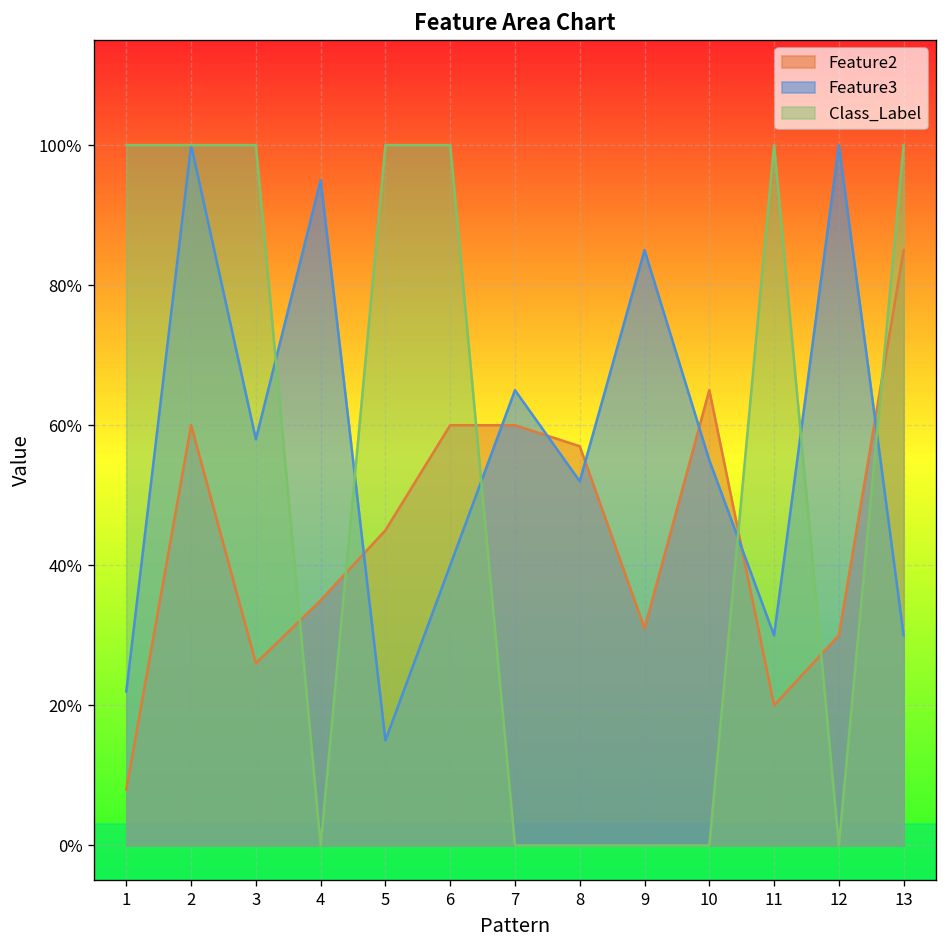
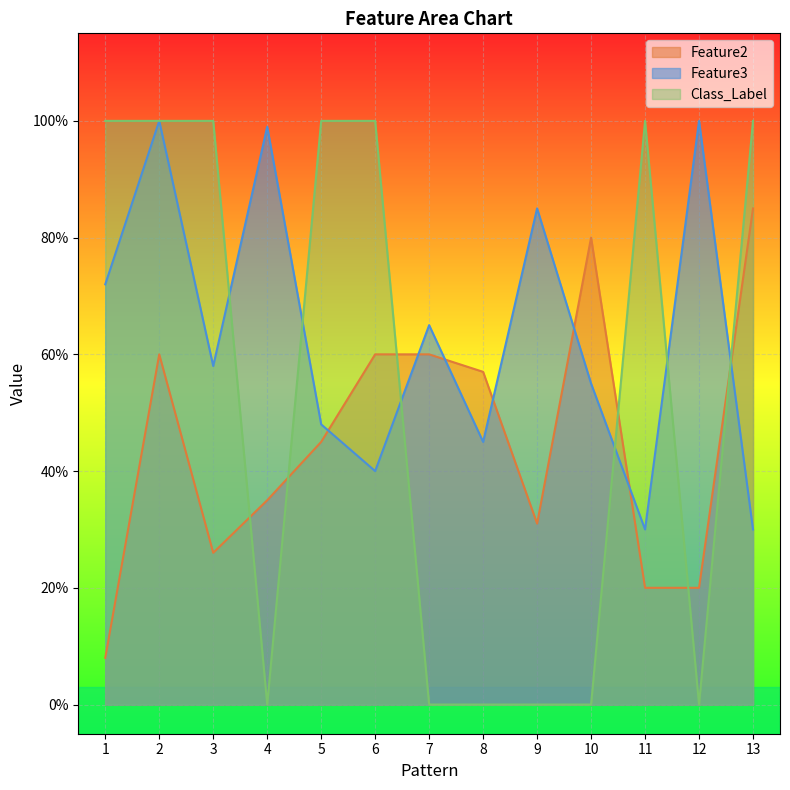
Feature3, 1: 22% -> 72%
Feature3, 4: 95% -> 99%
Feature3, 5: 15% -> 48%
Feature3, 8: 52% -> 45%
Feature2, 10: 65% -> 80%
Feature2, 12: 30% -> 20%
